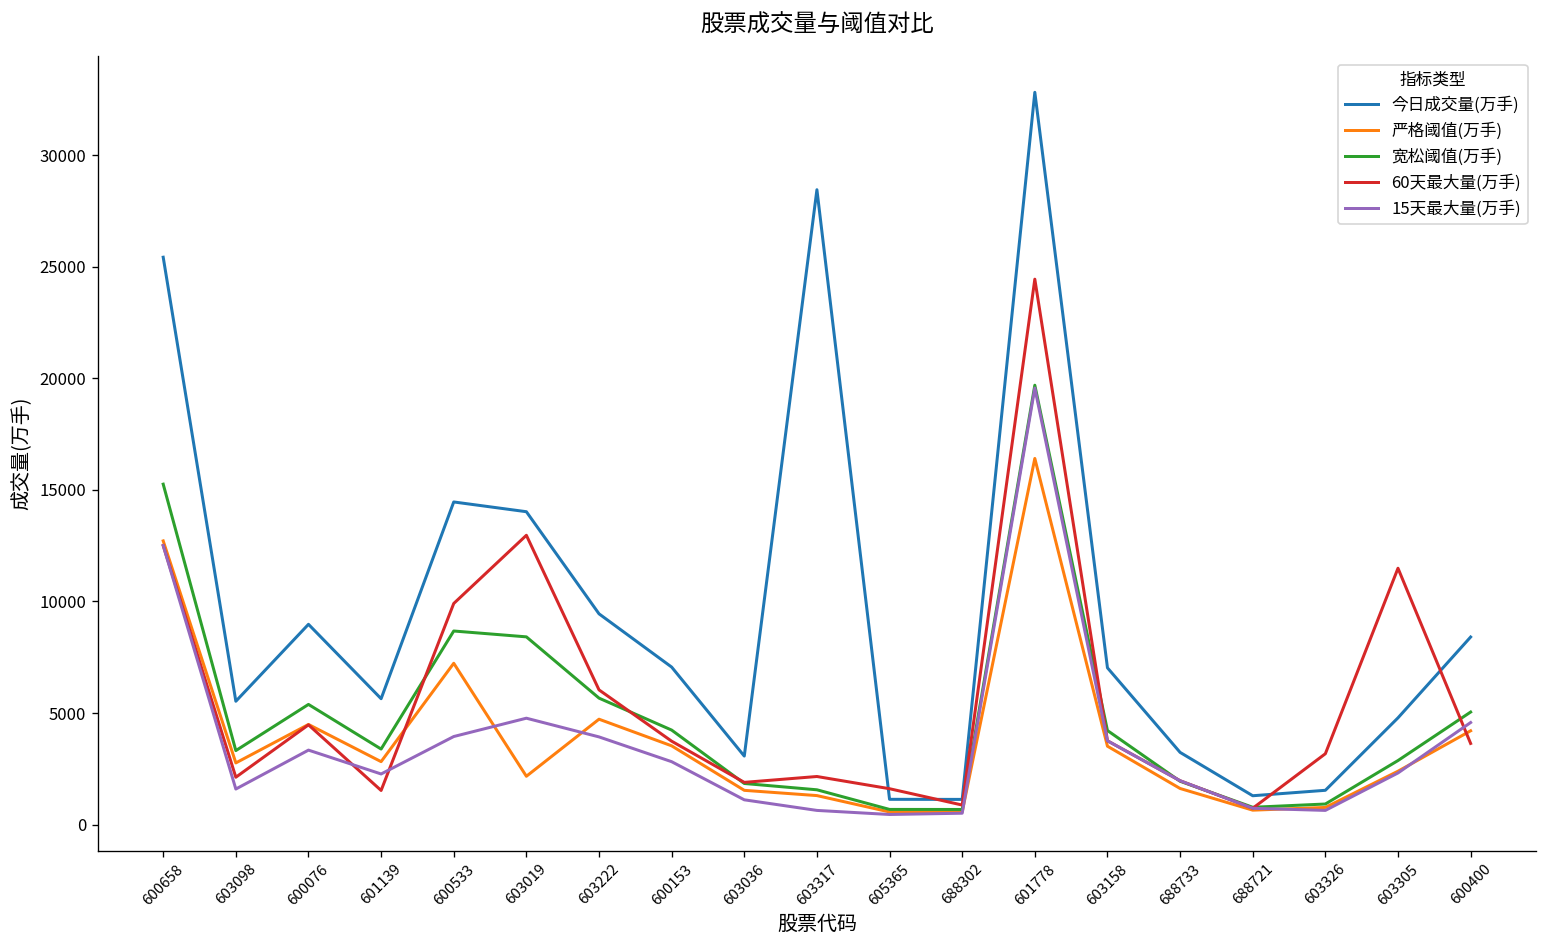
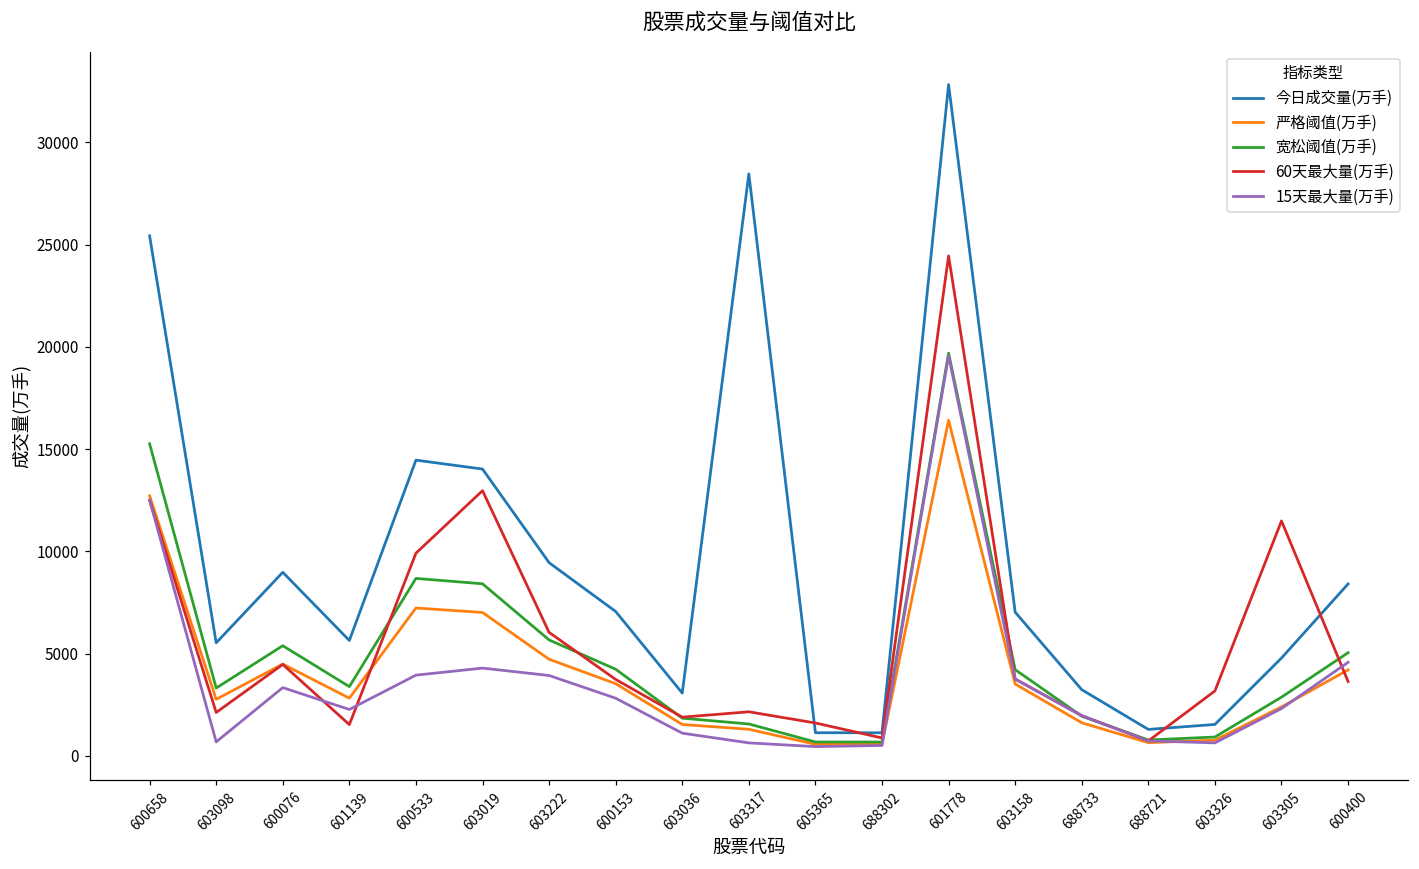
15天最大量(万手), 603098: 1600 -> 700
严格阈值(万手), 603019: 2200 -> 7000
15天最大量(万手), 603019: 4800 -> 4300
